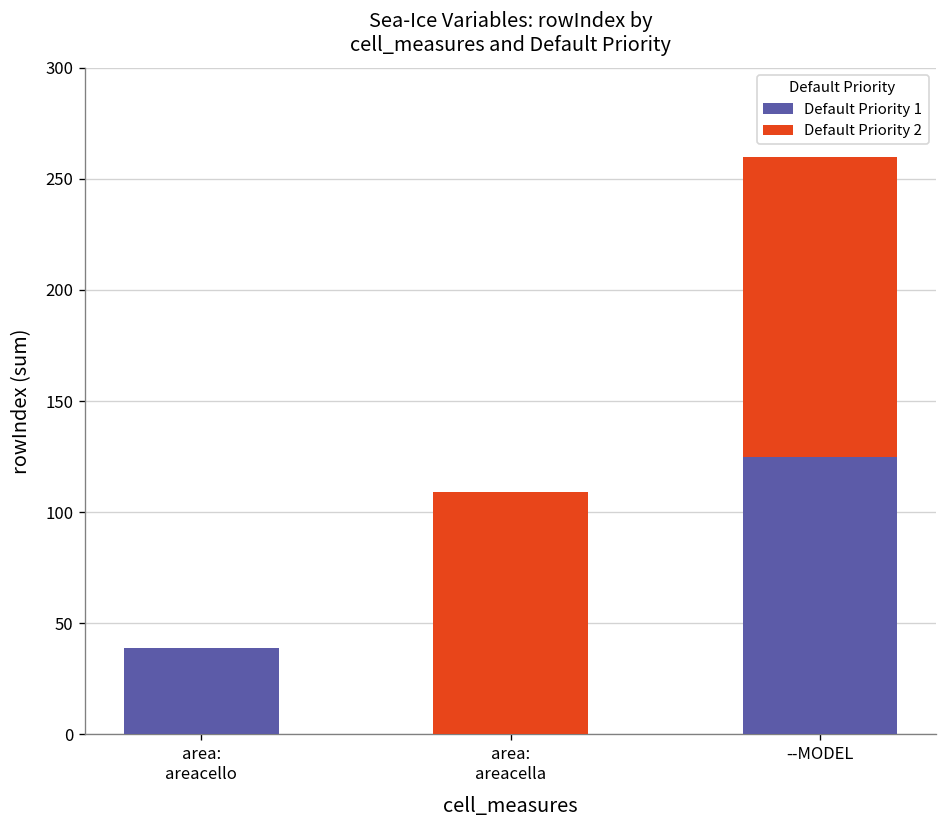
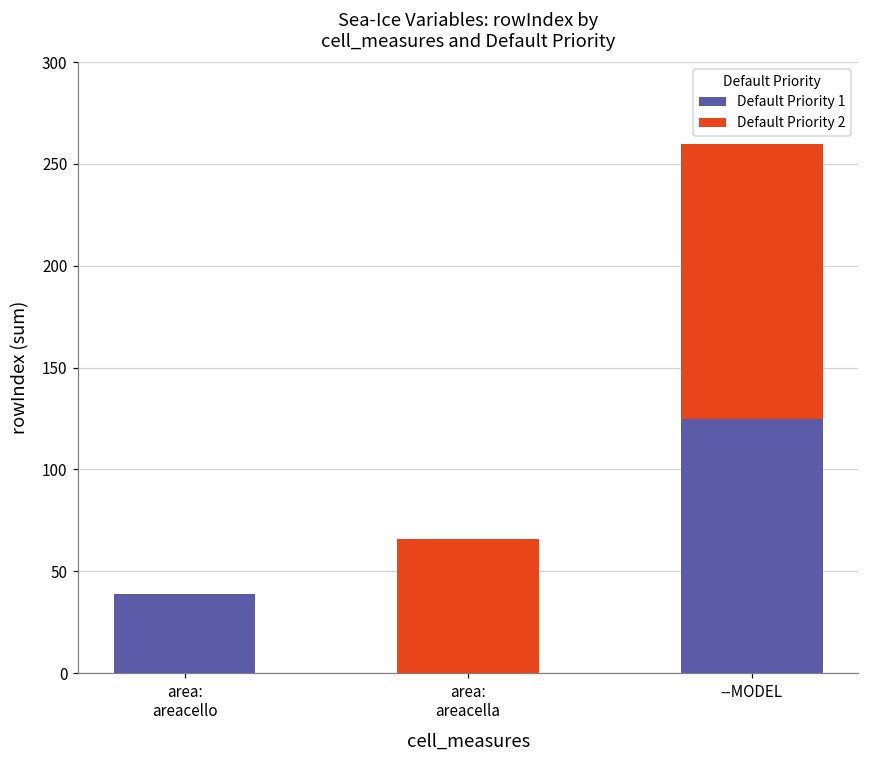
Default Priority 2, area: areacella: 109 -> 66
